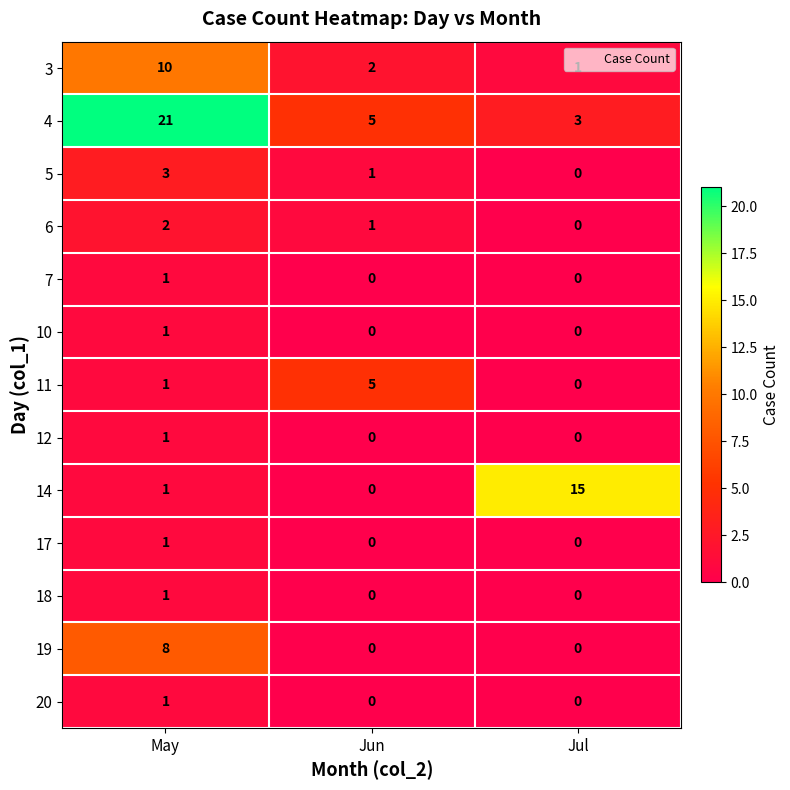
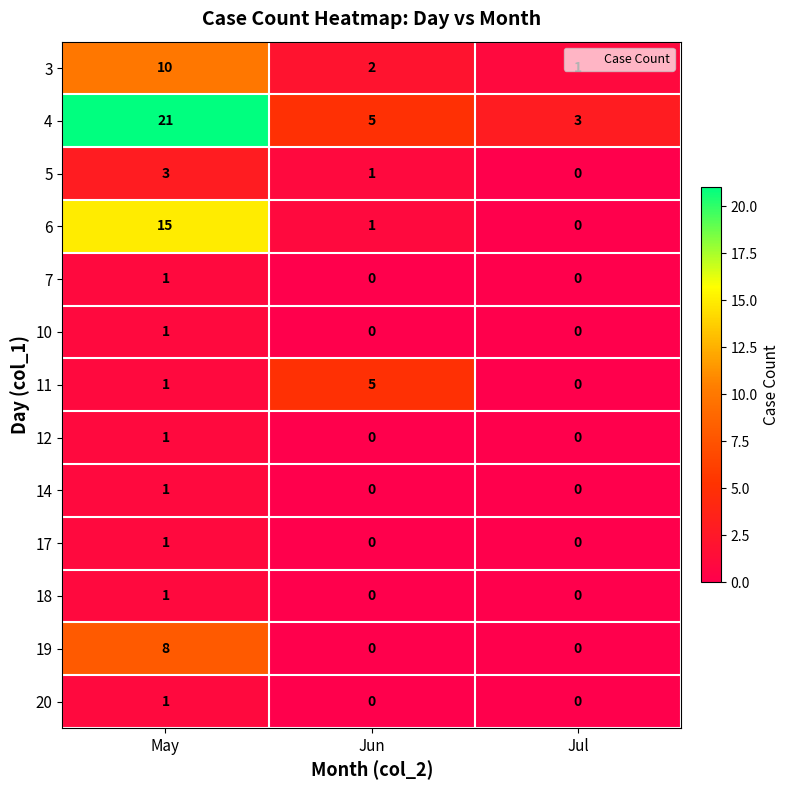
6, May: 2 -> 15
14, Jul: 15 -> 0
